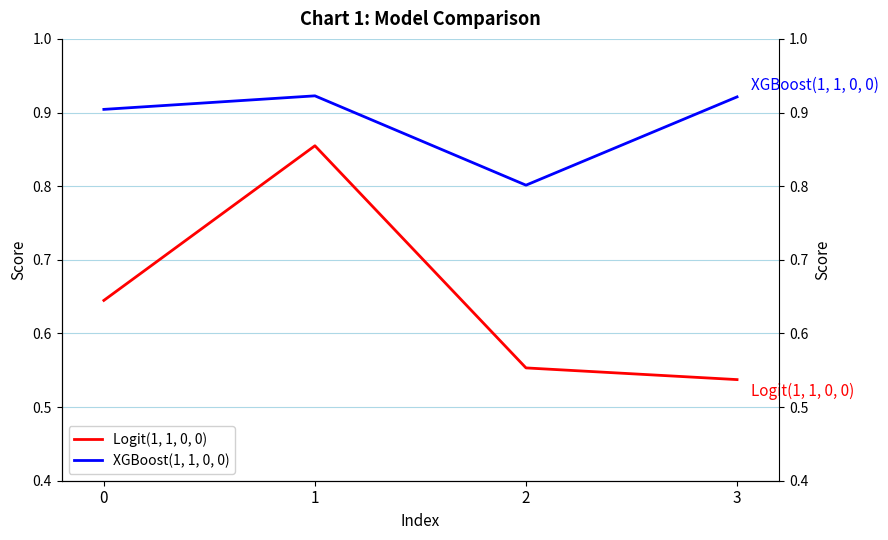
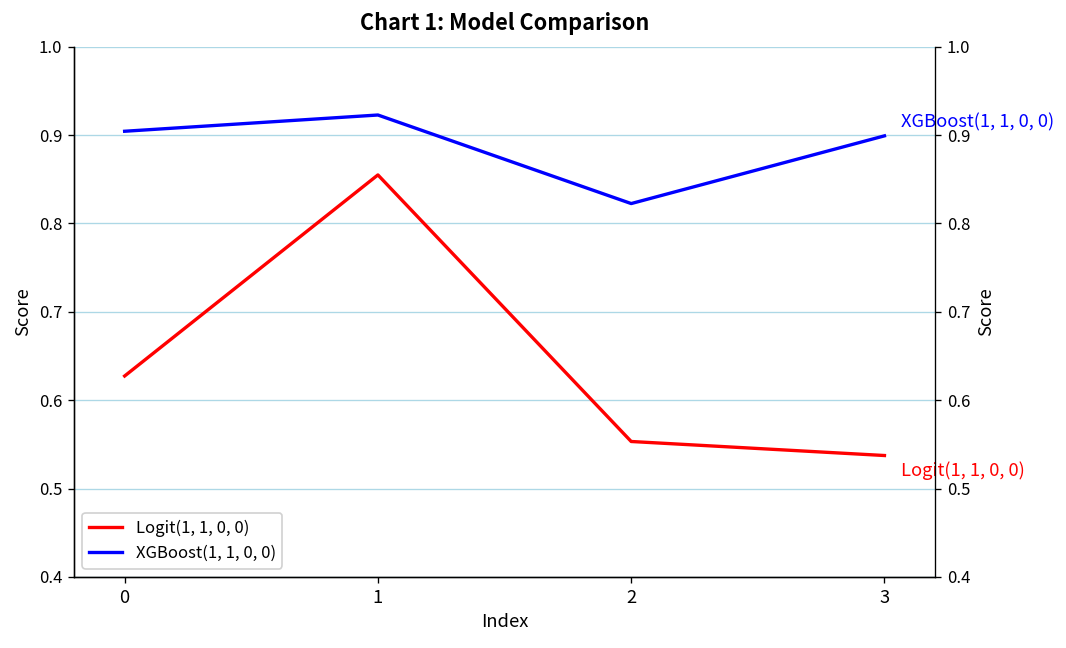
Logit(1, 1, 0, 0), 0: 0.64 -> 0.63
XGBoost(1, 1, 0, 0), 2: 0.80 -> 0.82
XGBoost(1, 1, 0, 0), 3: 0.92 -> 0.90
